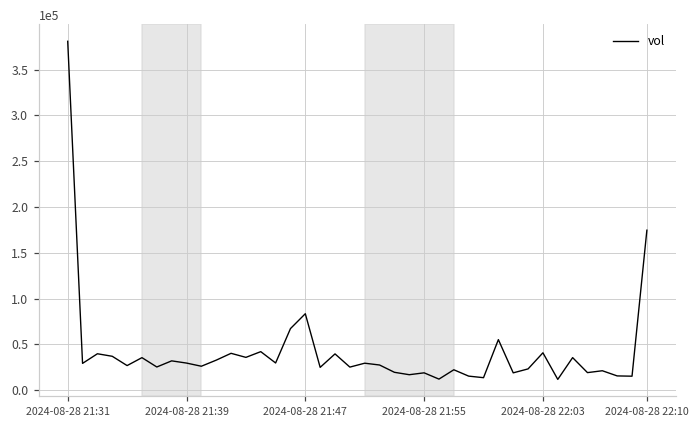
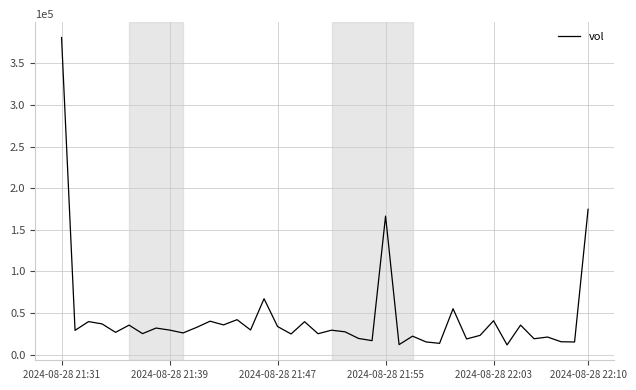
2024-08-28 21:47: 80000 -> 30000
2024-08-28 21:55: 20000 -> 170000
